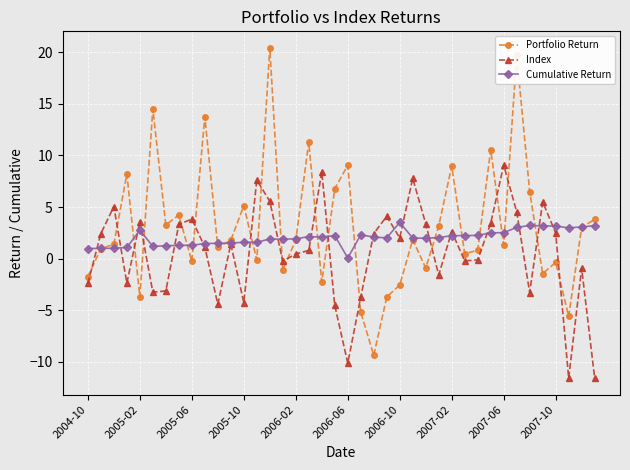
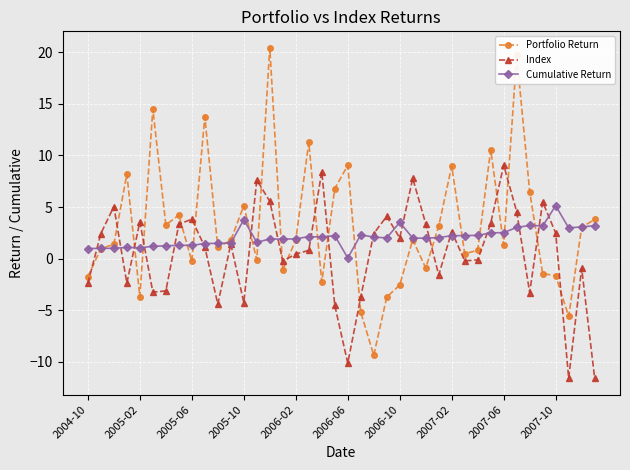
Cumulative Return, 2005-02: 2.8 -> 1.0
Cumulative Return, 2005-10: 1.6 -> 3.8
Portfolio Return, 2007-10: -0.4 -> -1.7
Cumulative Return, 2007-10: 3.2 -> 5.1
